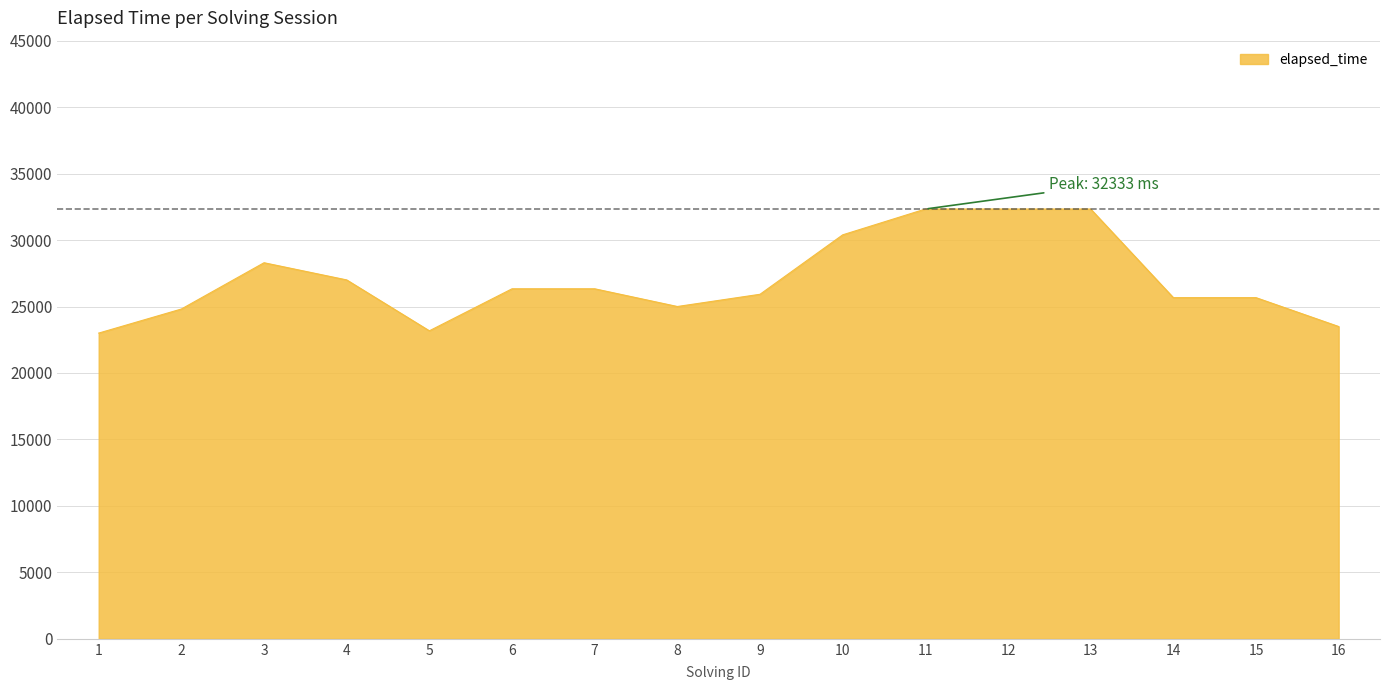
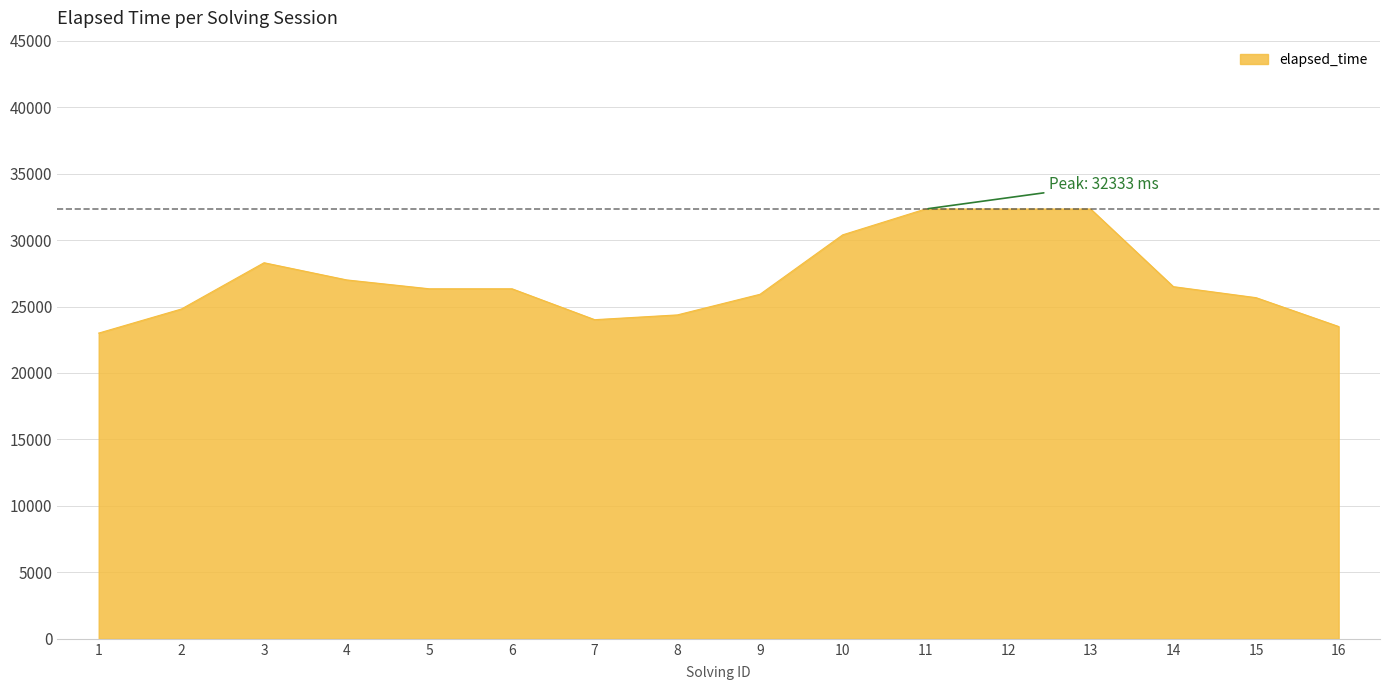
5: 23200 -> 26300
7: 26300 -> 24000
8: 25000 -> 24400
14: 25700 -> 26500
